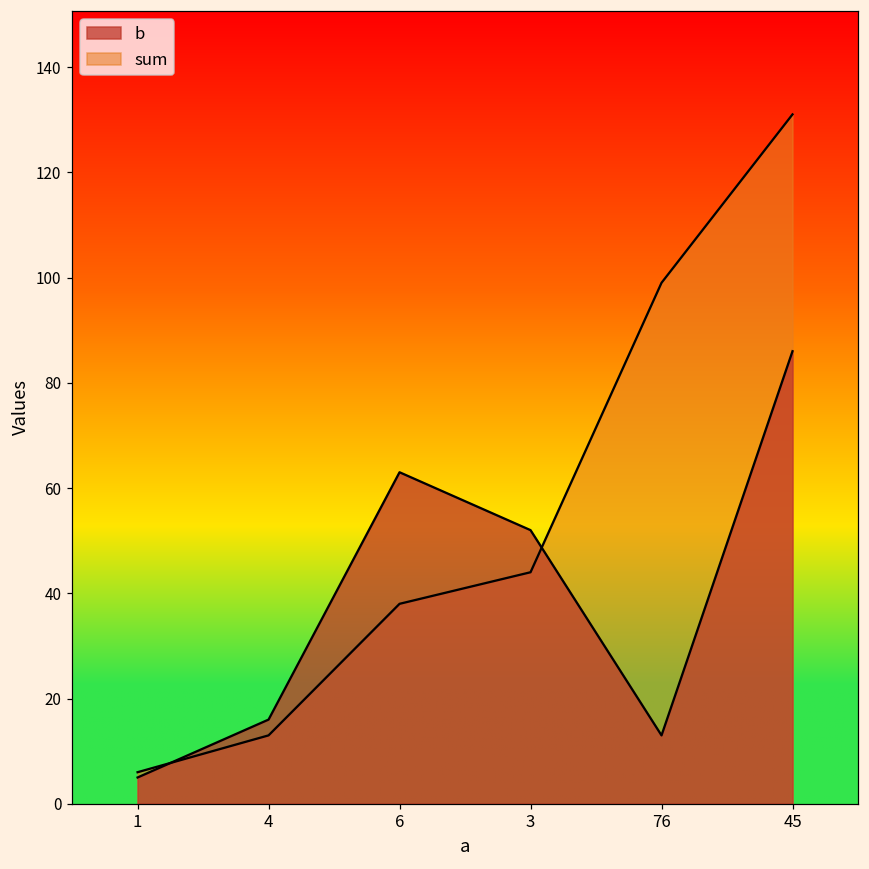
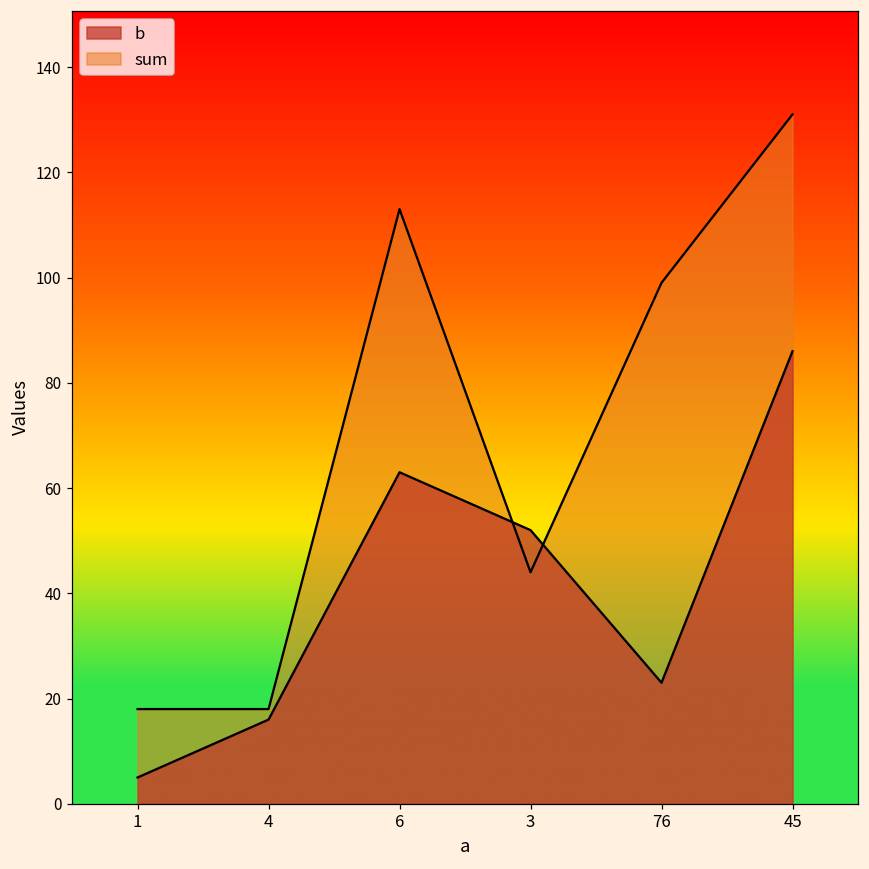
sum, 1: 6 -> 18
sum, 4: 13 -> 18
sum, 6: 38 -> 113
b, 76: 13 -> 23
